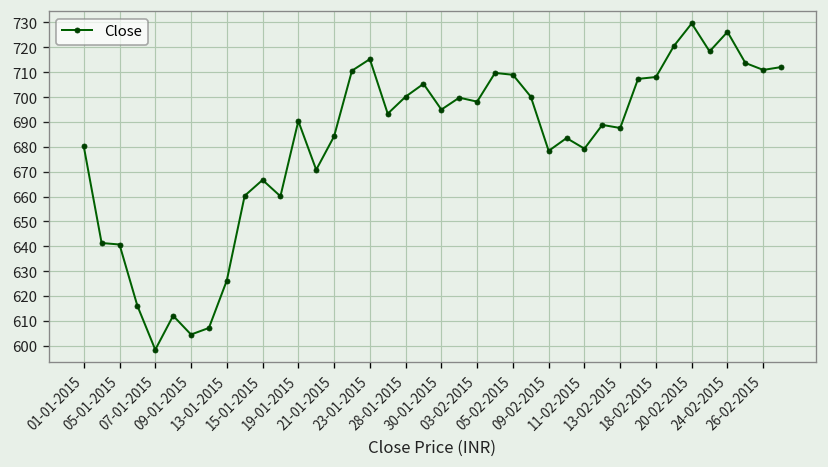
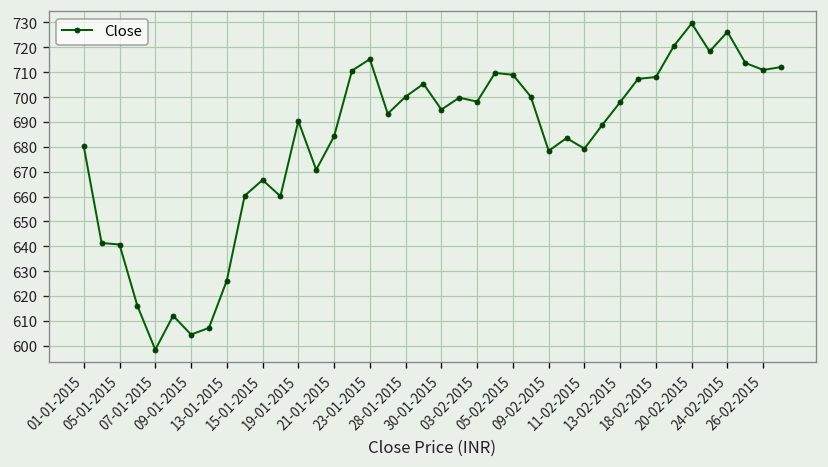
13-02-2015: 688 -> 698
